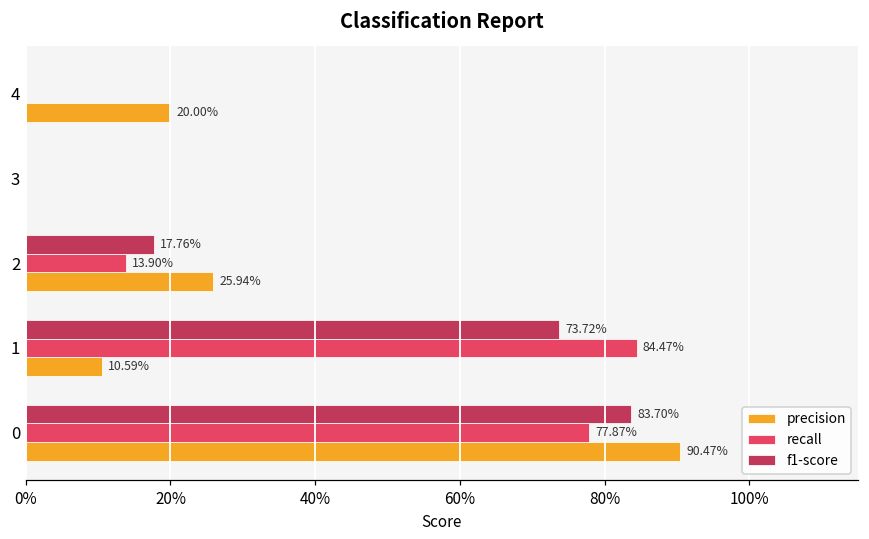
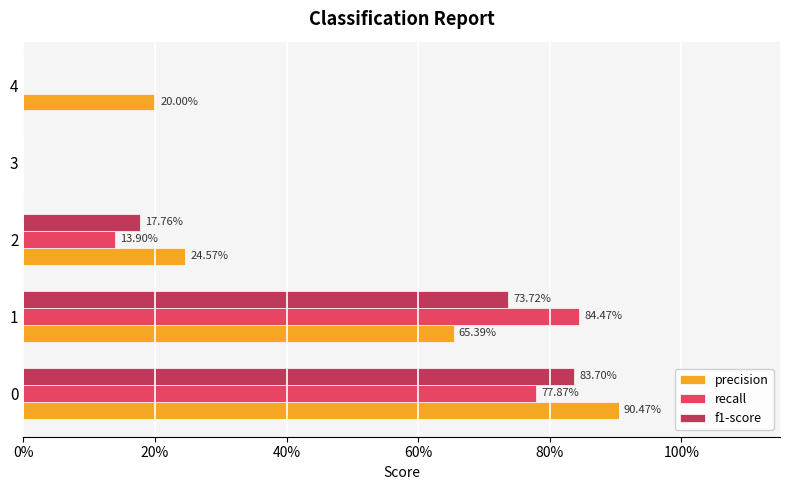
precision, 2: 25.94% -> 24.57%
precision, 1: 10.59% -> 65.39%
